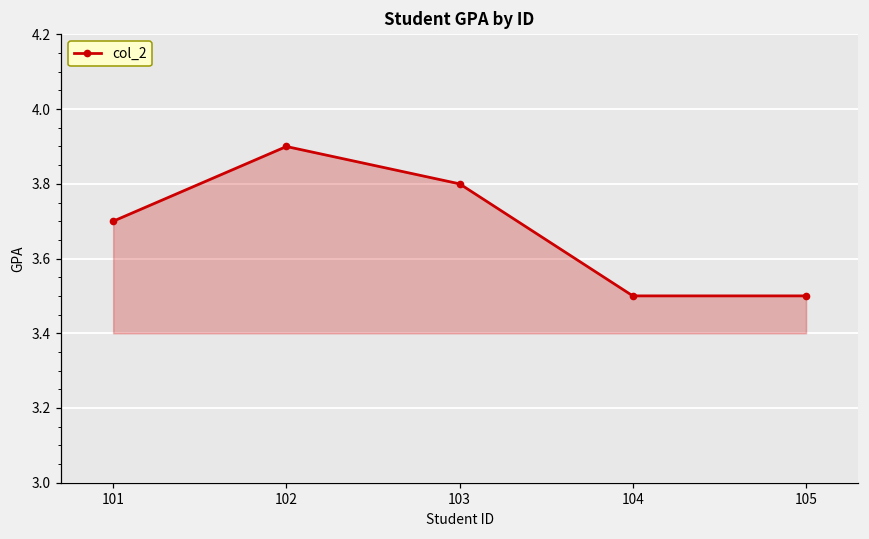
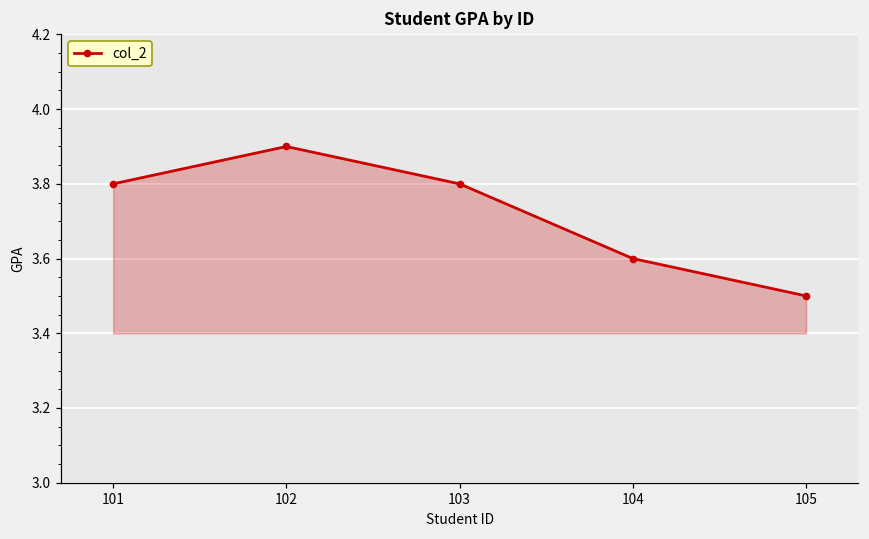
101: 3.7 -> 3.8
104: 3.5 -> 3.6
